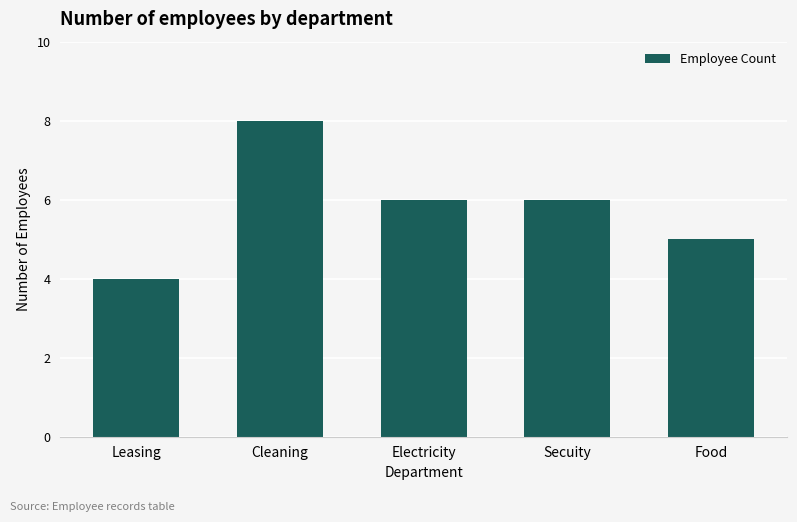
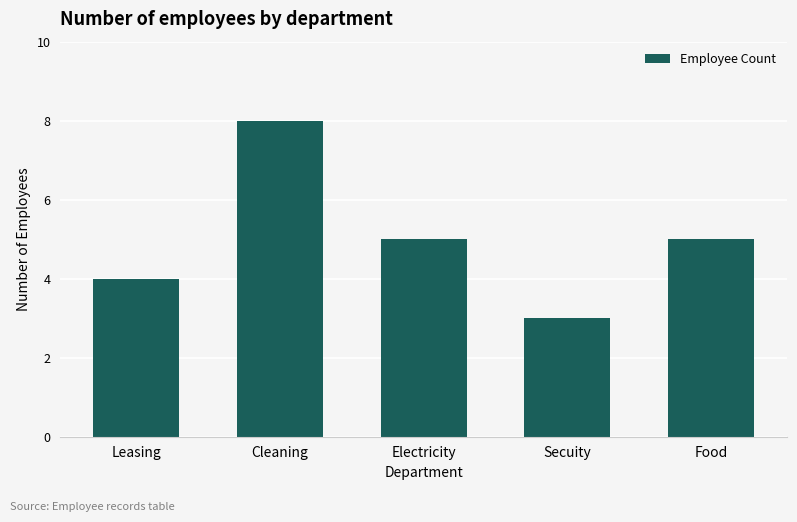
Electricity: 6 -> 5
Secuity: 6 -> 3
